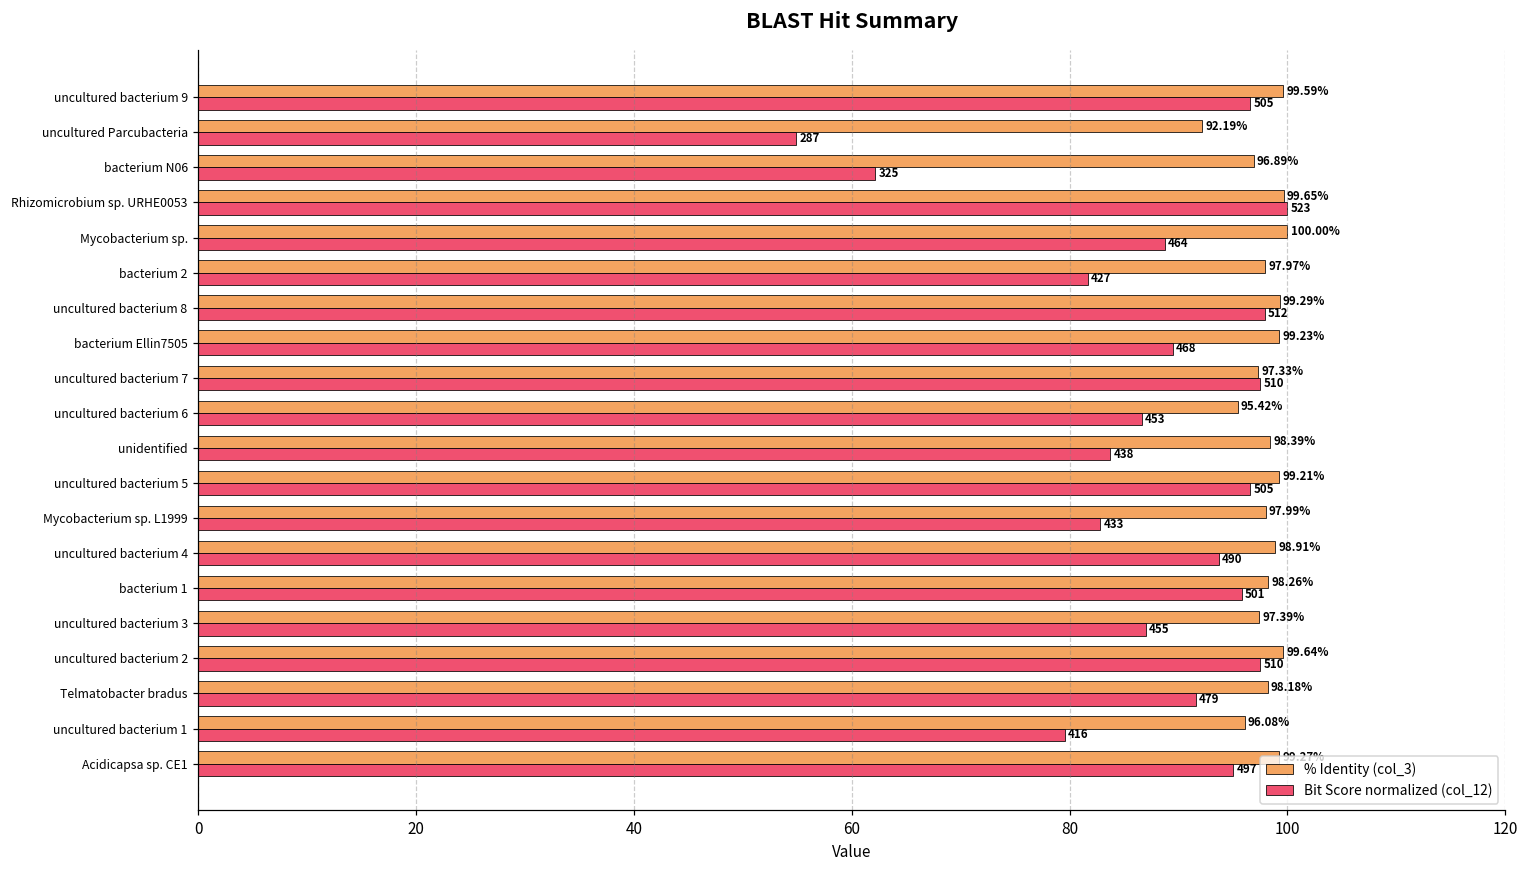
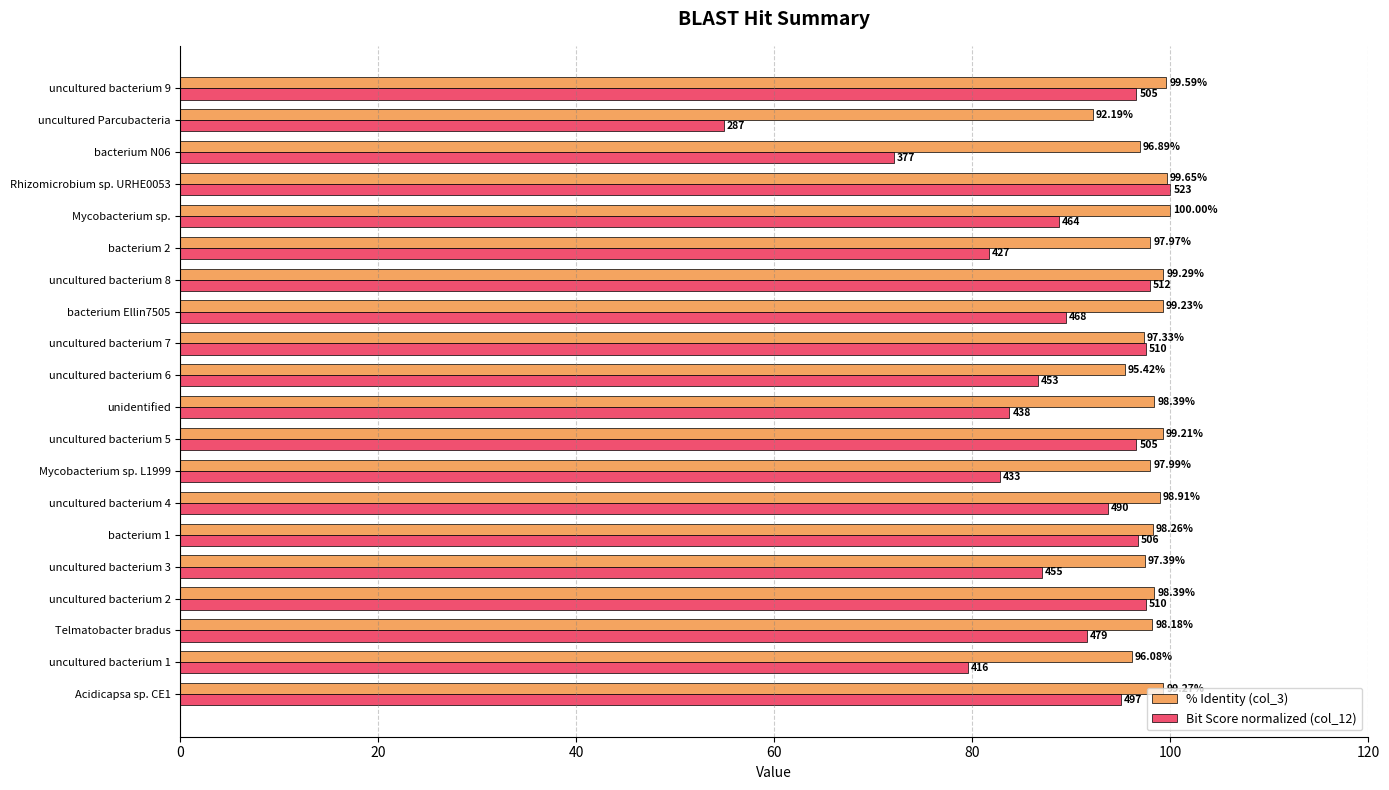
Bit Score normalized (col_12), bacterium N06: 325 -> 377
Bit Score normalized (col_12), bacterium 1: 501 -> 506
% Identity (col_3), uncultured bacterium 2: 99.64% -> 98.39%
